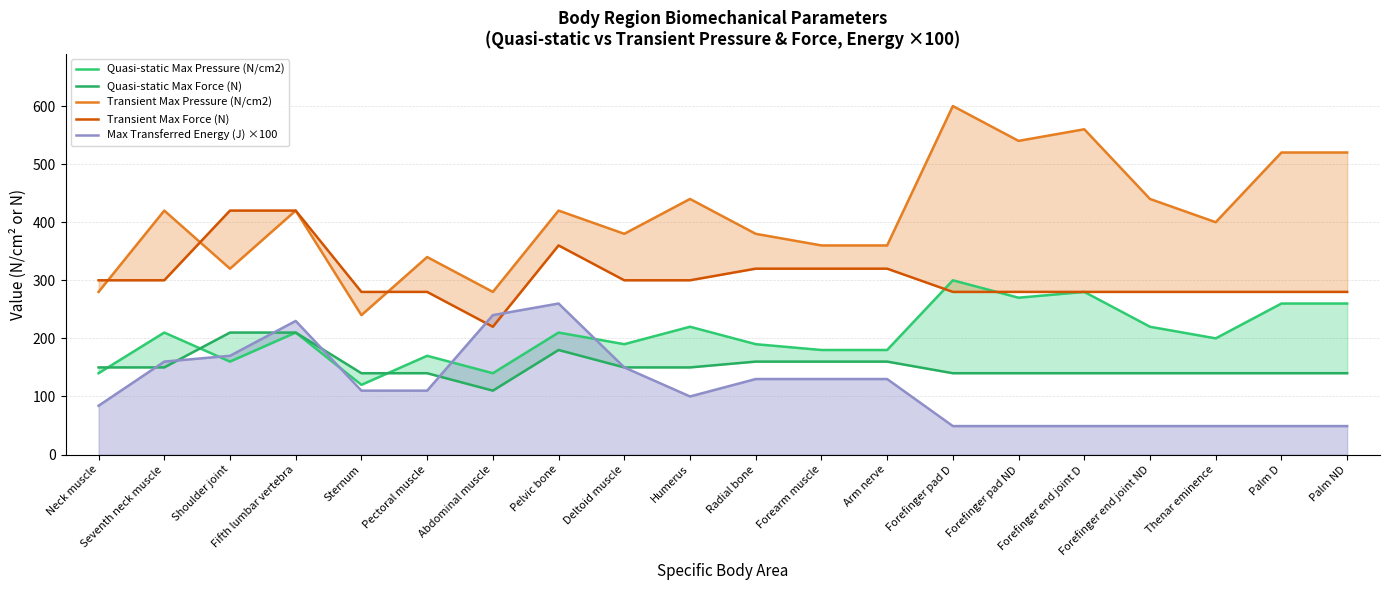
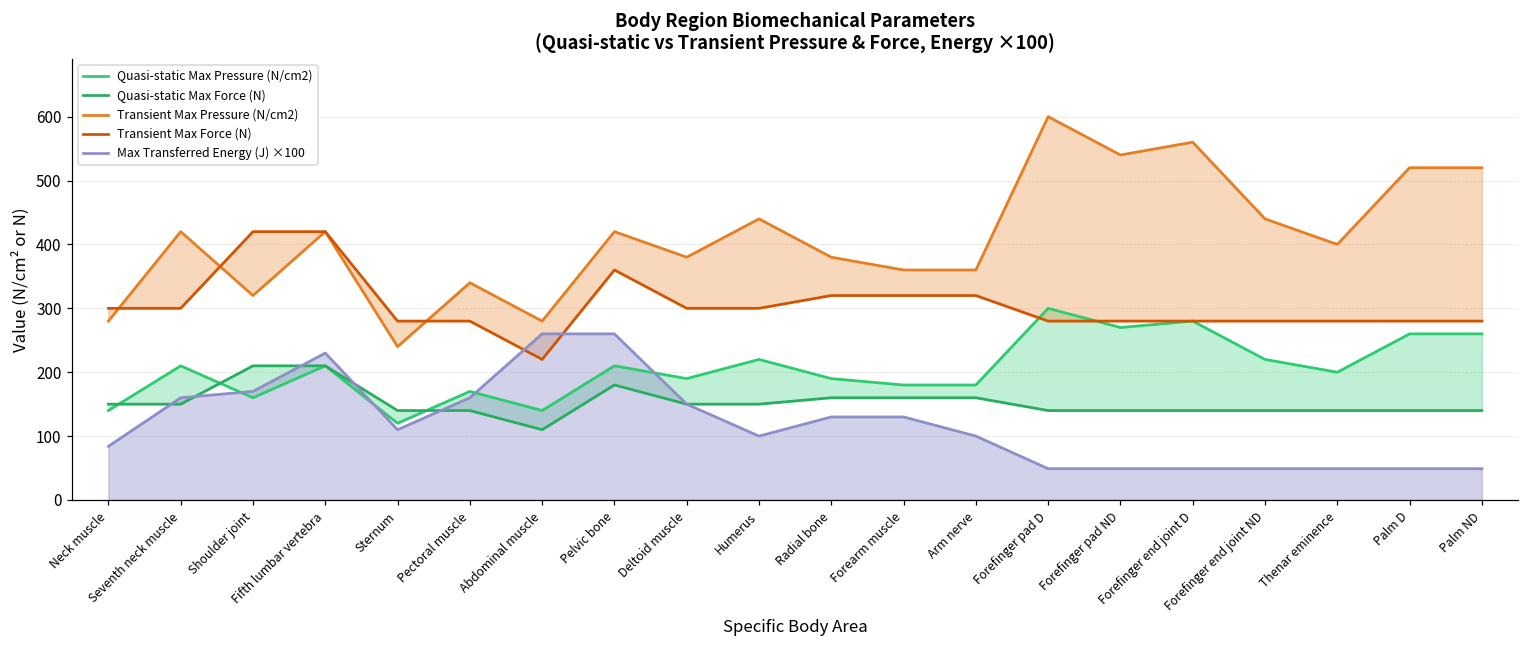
Max Transferred Energy (J) ×100, Pectoral muscle: 110 -> 160
Max Transferred Energy (J) ×100, Abdominal muscle: 240 -> 260
Max Transferred Energy (J) ×100, Arm nerve: 130 -> 100
